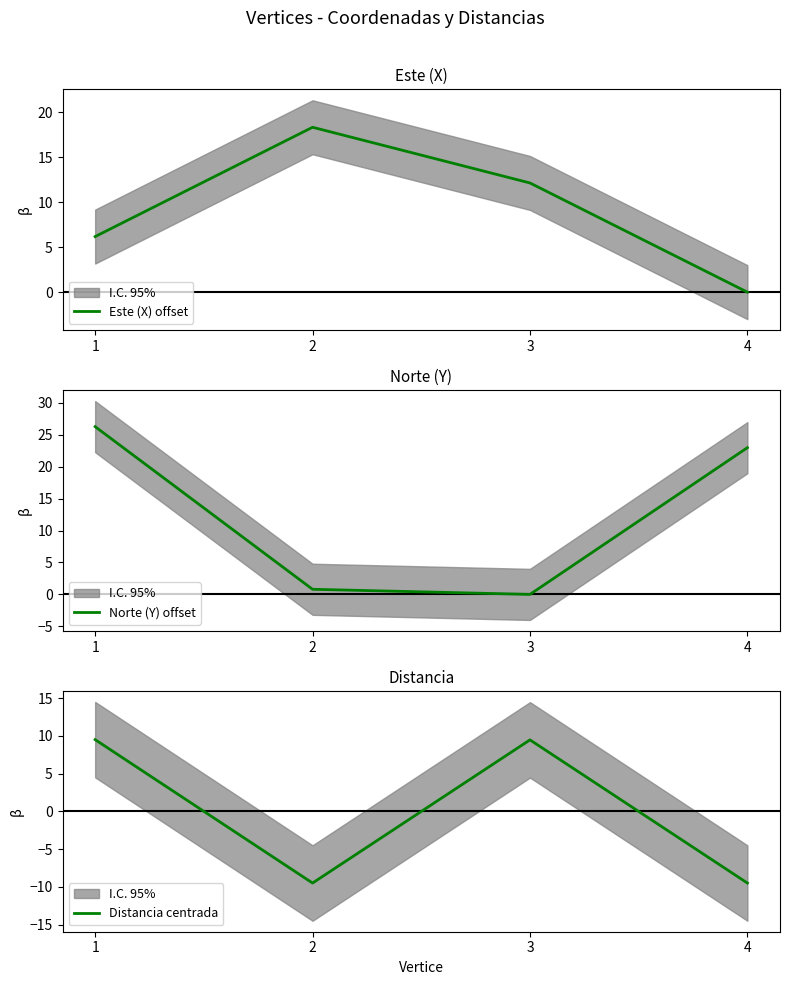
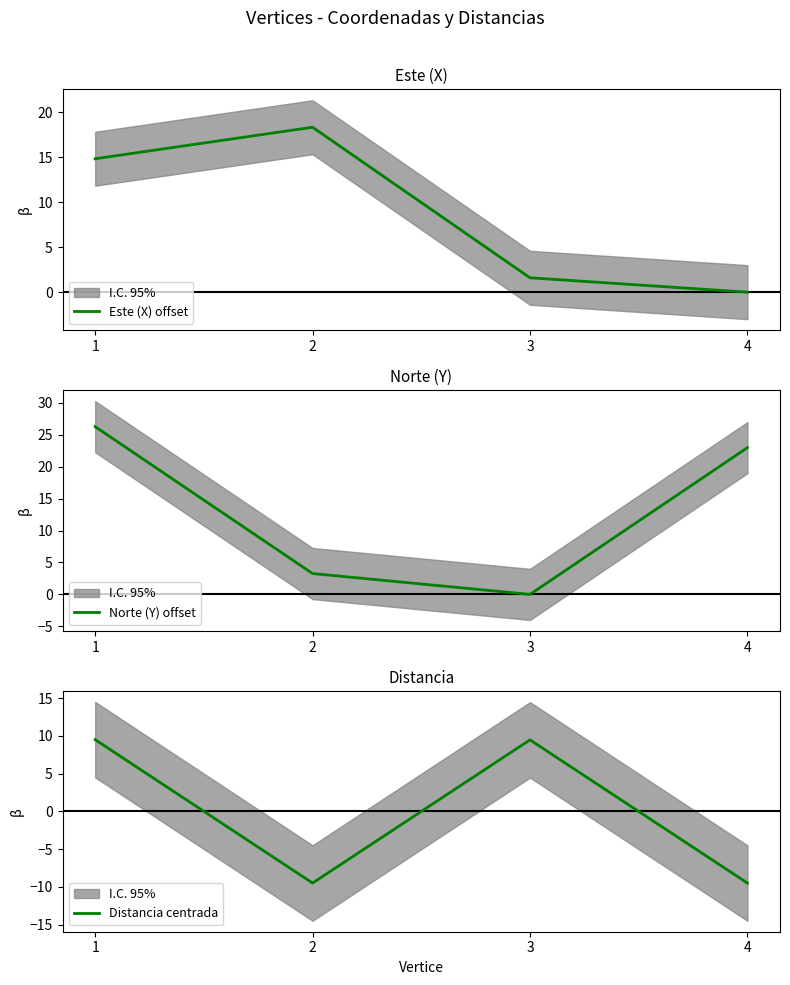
Este (X), Este (X) offset, 1: 6 -> 15
Este (X), Este (X) offset, 3: 12 -> 2
Norte (Y), Norte (Y) offset, 2: 1 -> 3
